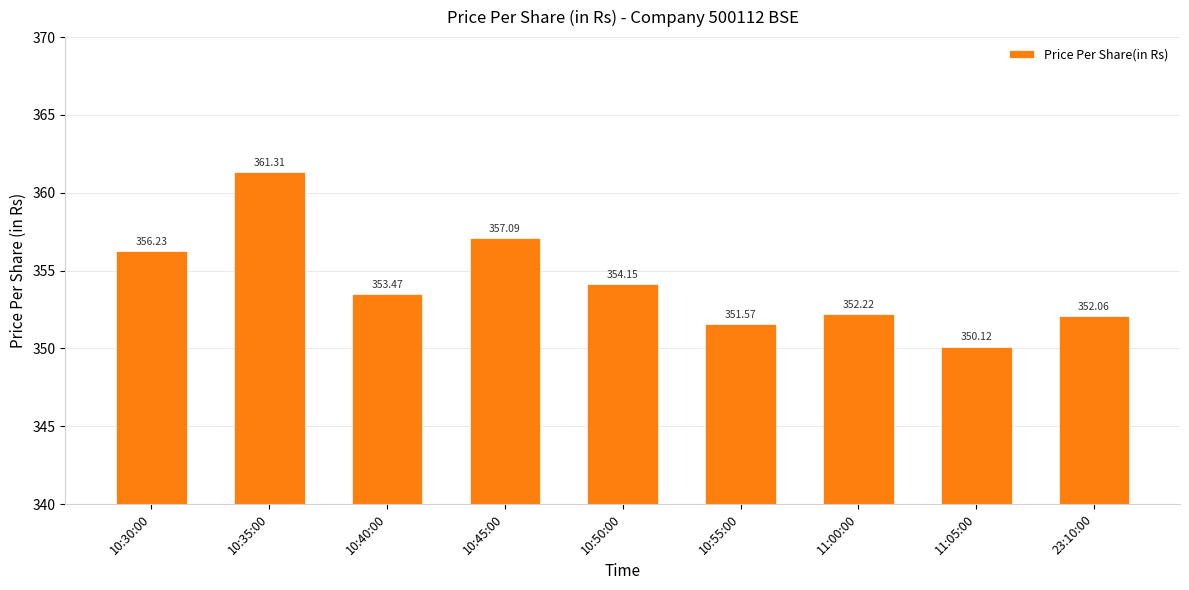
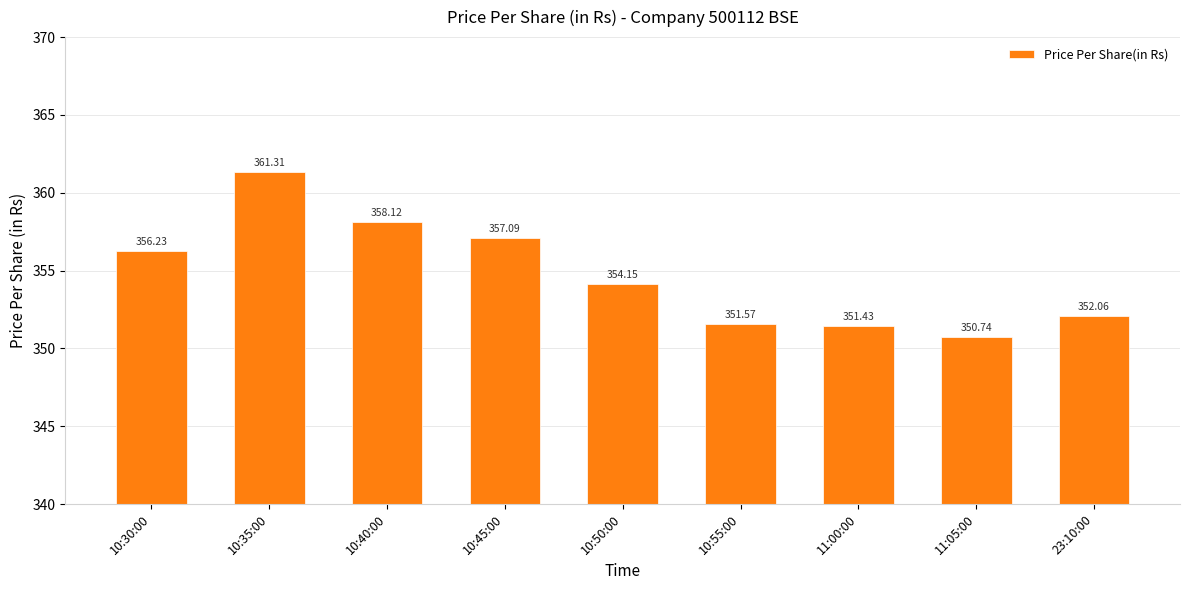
10:40:00: 353.47 -> 358.12
11:00:00: 352.22 -> 351.43
11:05:00: 350.12 -> 350.74
